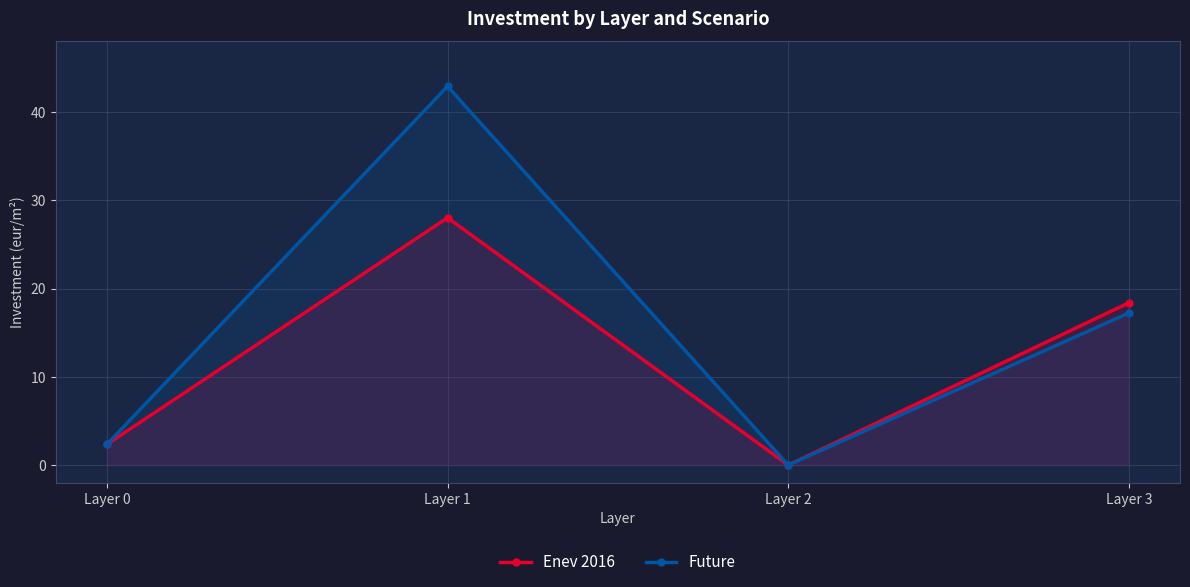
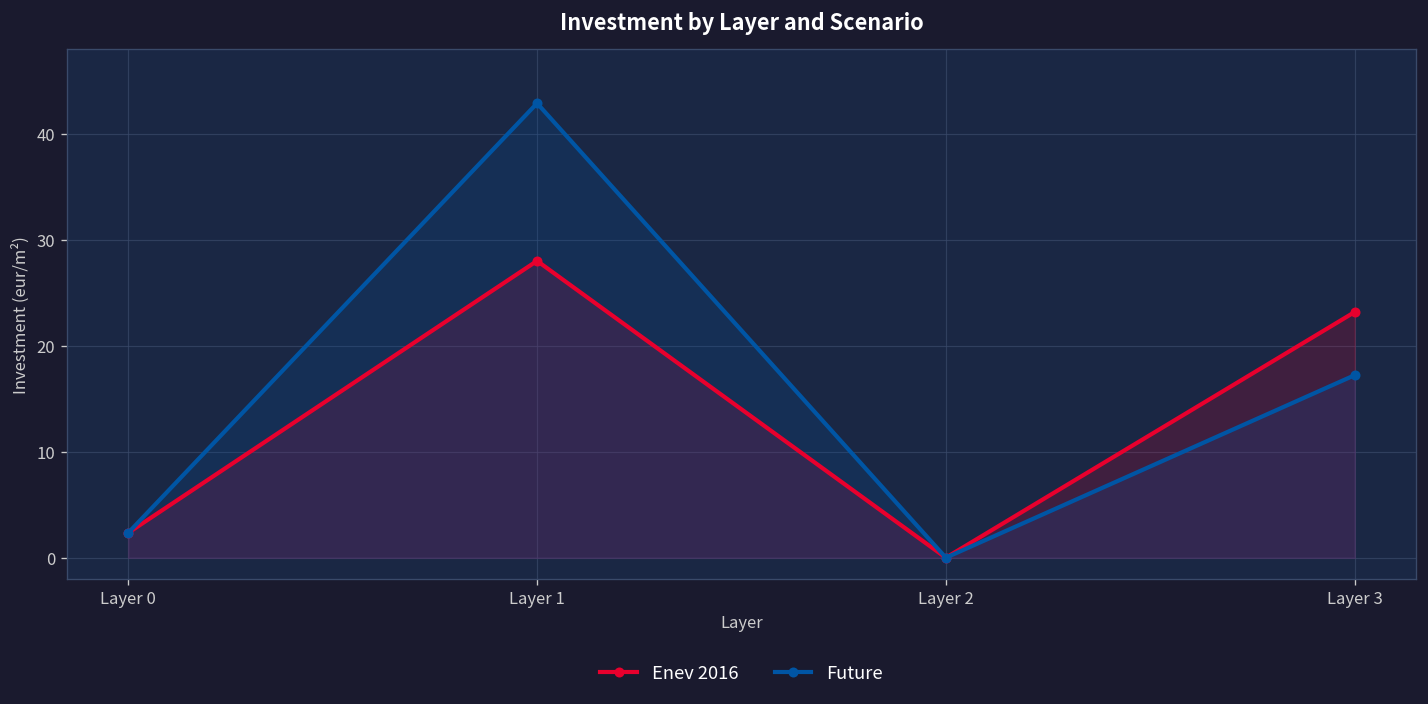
Enev 2016, Layer 3: 18 -> 23
